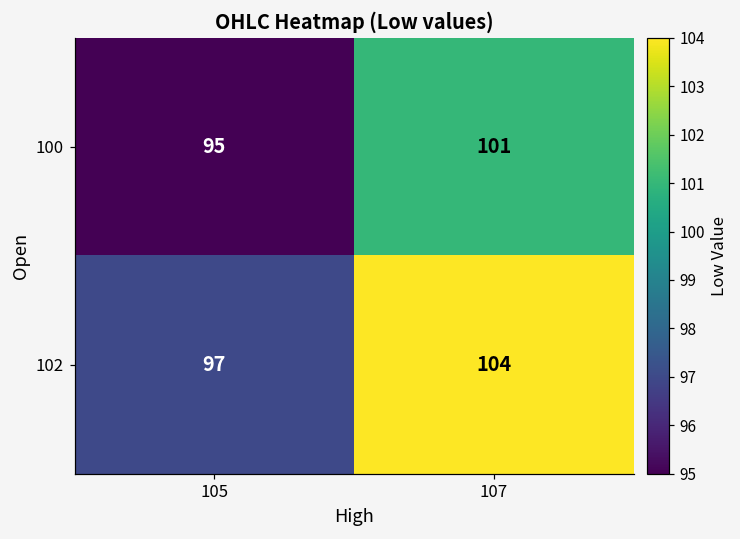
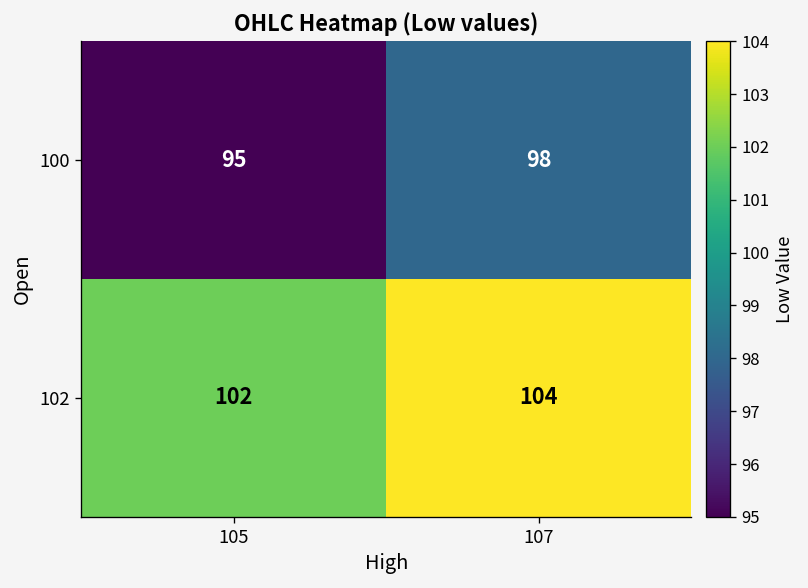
100, 107: 101 -> 98
102, 105: 97 -> 102
